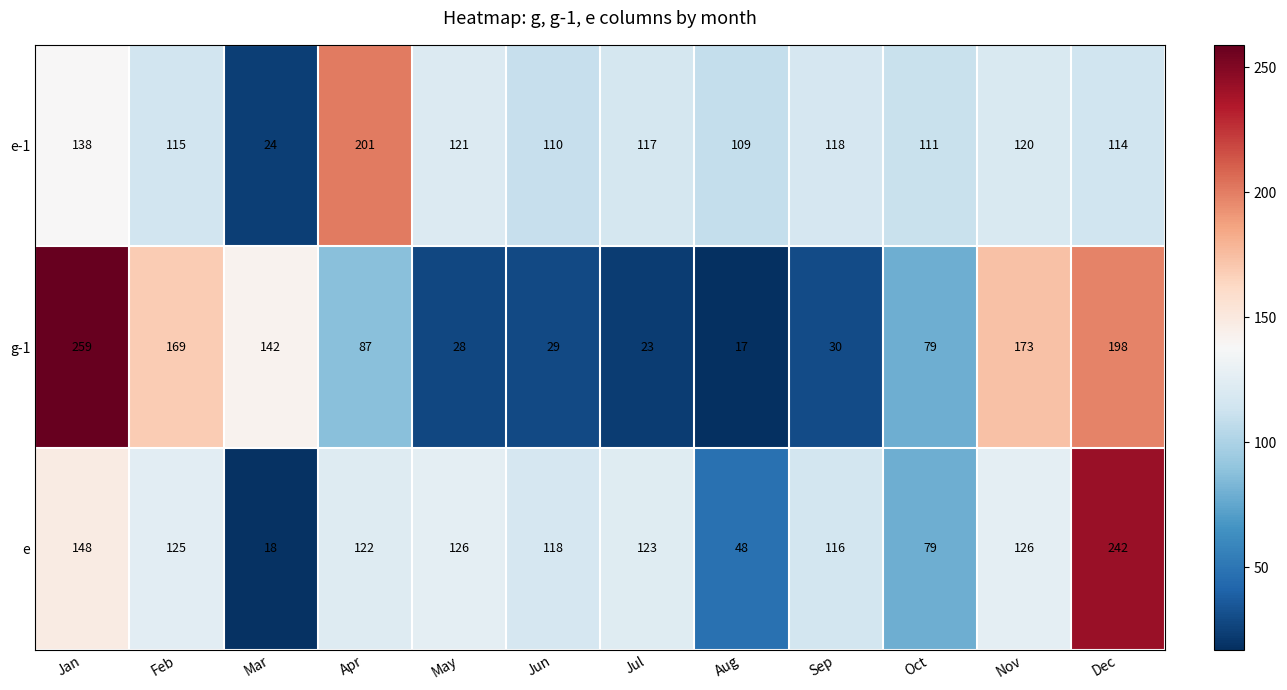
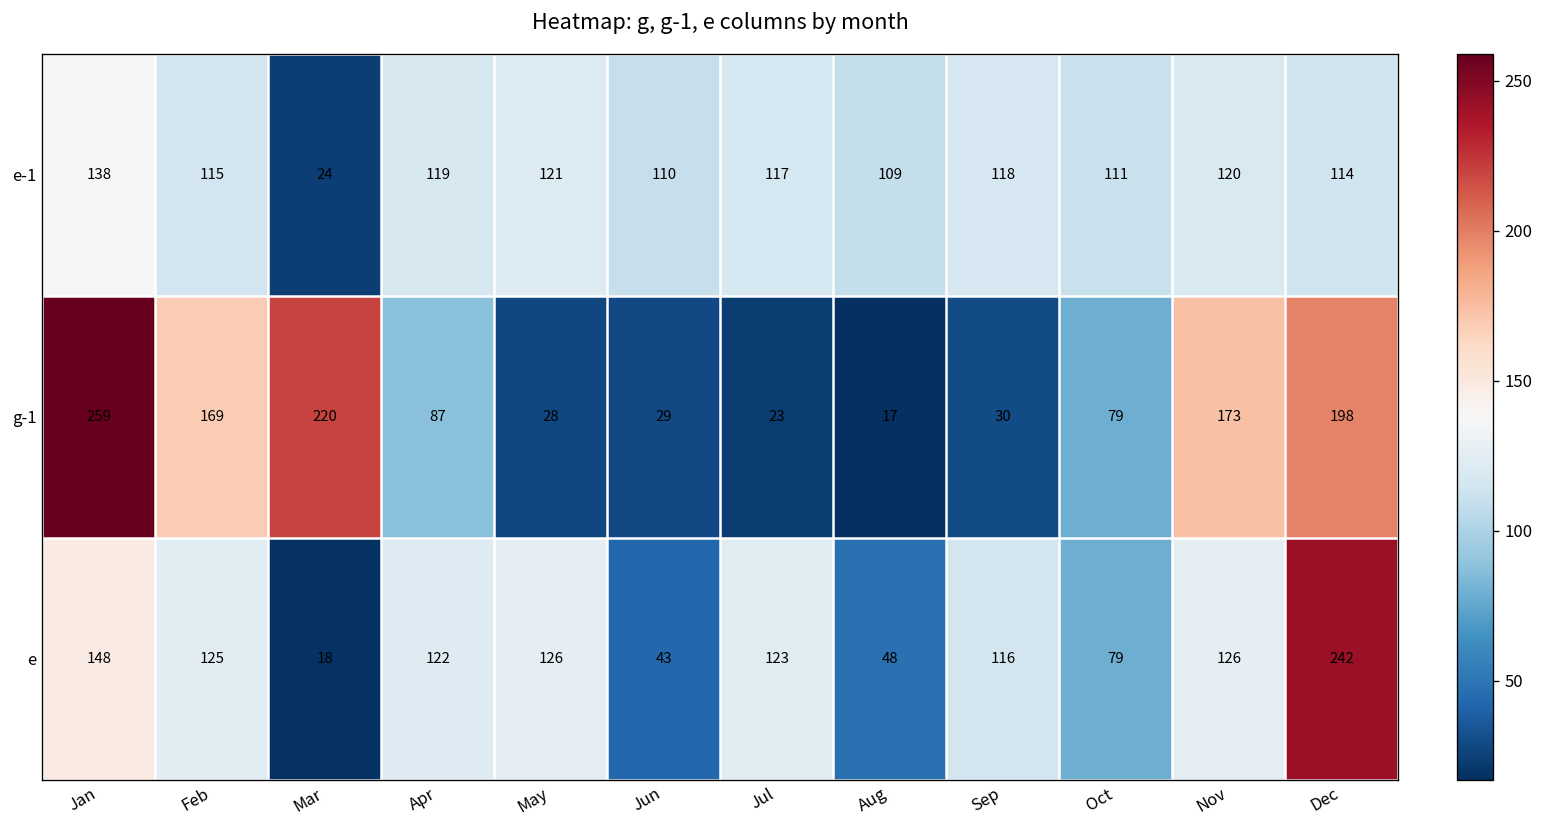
e-1, Apr: 201 -> 119
g-1, Mar: 142 -> 220
e, Jun: 118 -> 43
